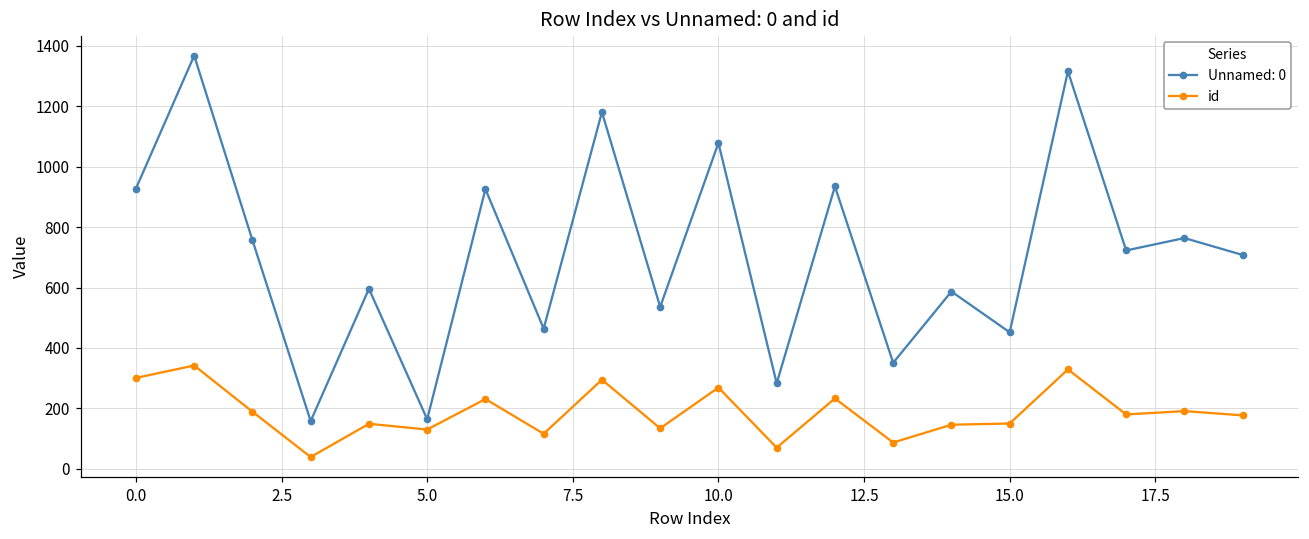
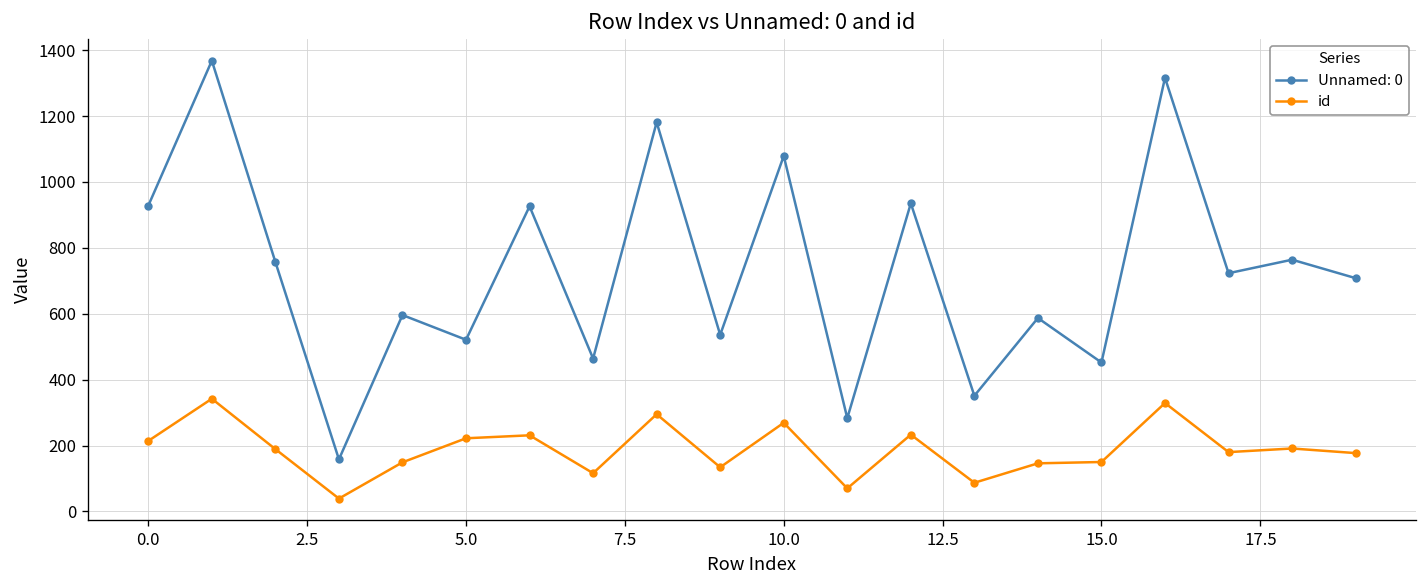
id, 0.0: 300 -> 210
Unnamed: 0, 5.0: 160 -> 520
id, 5.0: 130 -> 220
